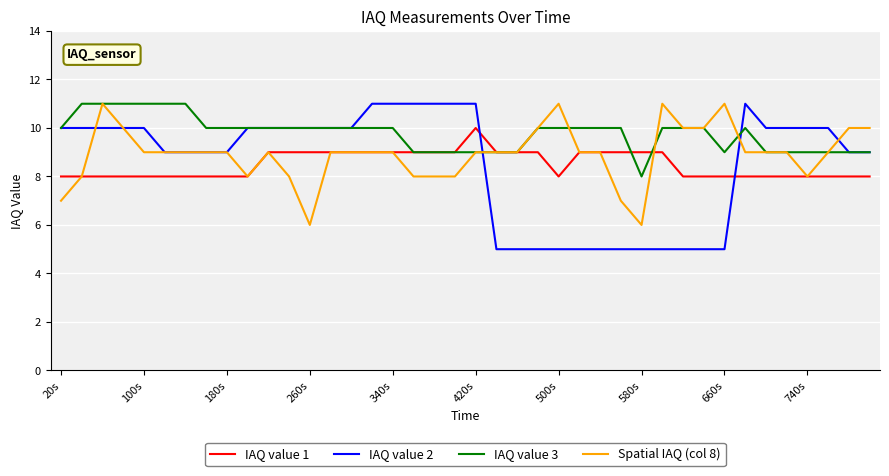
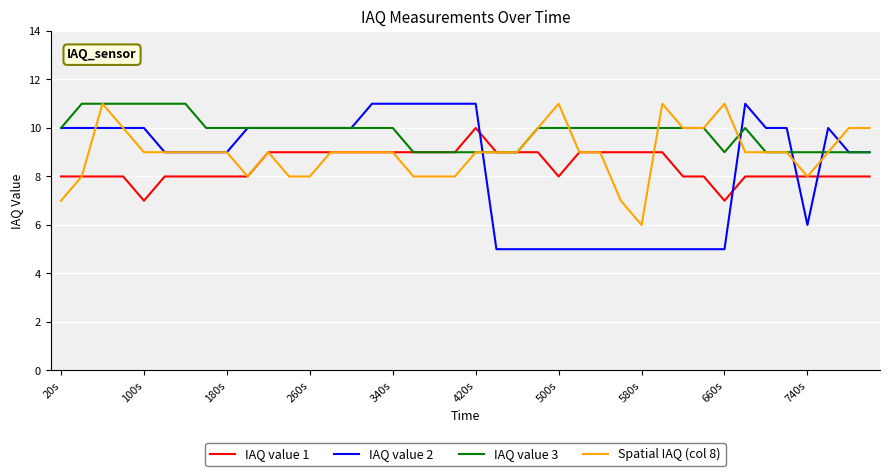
IAQ value 1, 100s: 8 -> 7
Spatial IAQ (col 8), 260s: 6 -> 8
IAQ value 3, 580s: 8 -> 10
IAQ value 1, 660s: 8 -> 7
IAQ value 2, 740s: 10 -> 6
